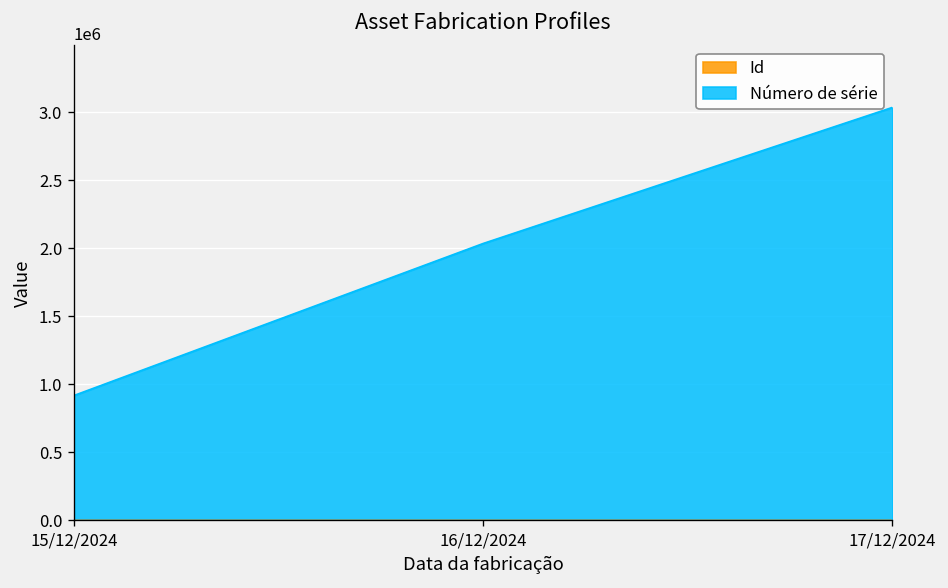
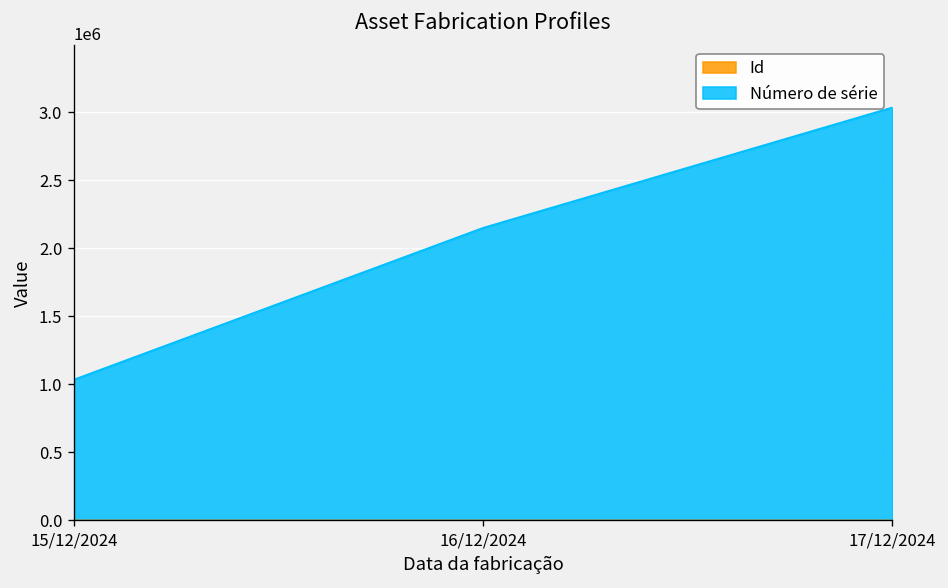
Número de série, 15/12/2024: 920000 -> 1040000
Número de série, 16/12/2024: 2040000 -> 2150000
